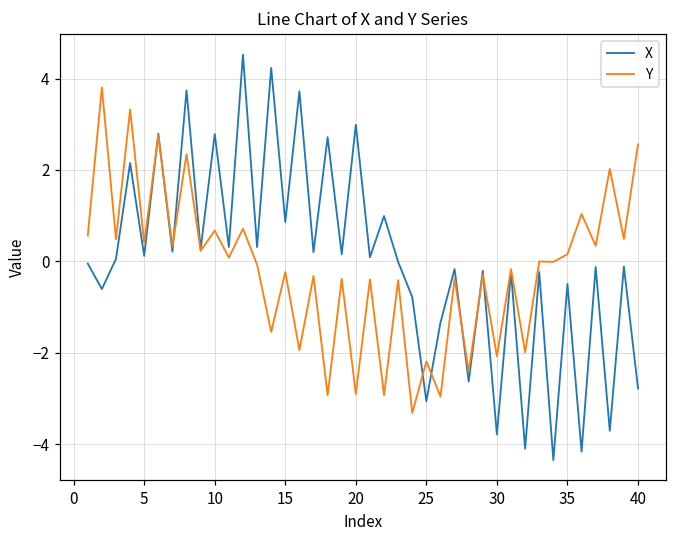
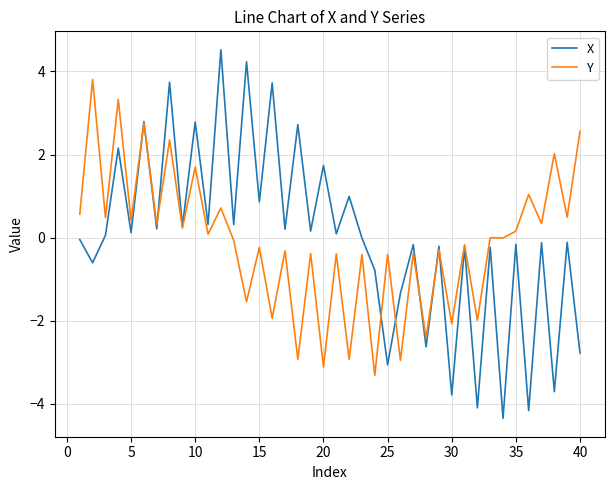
Y, 10: 0.7 -> 1.7
X, 20: 3.0 -> 1.7
Y, 20: -2.9 -> -3.1
Y, 25: -2.2 -> -0.4
X, 35: -0.5 -> -0.2
